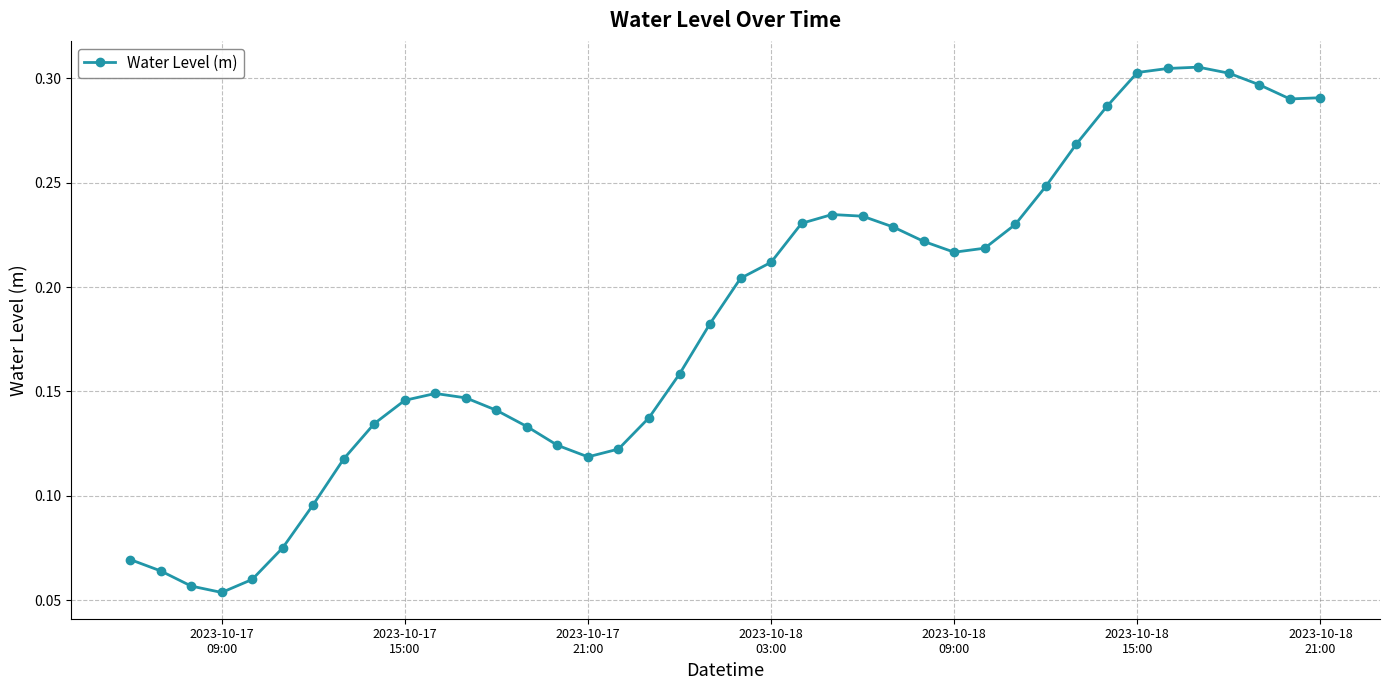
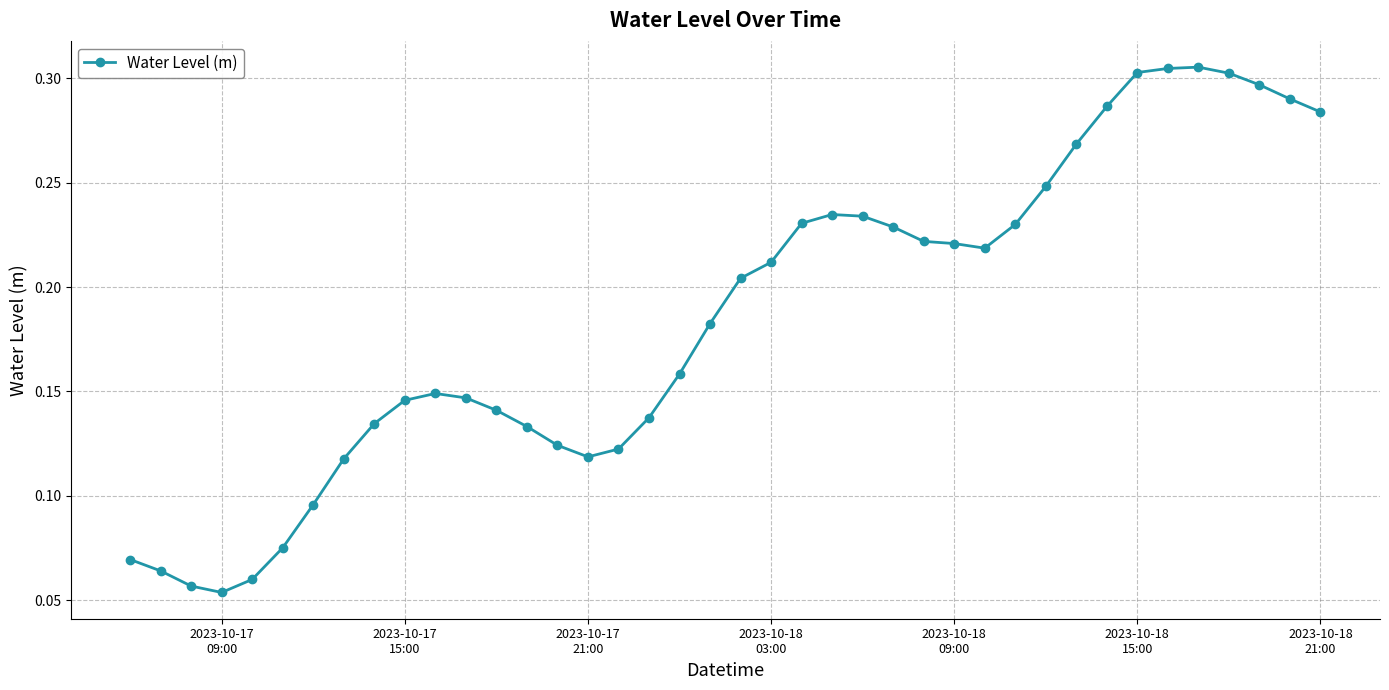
2023-10-18 09:00: 0.217 -> 0.221
2023-10-18 21:00: 0.291 -> 0.284
